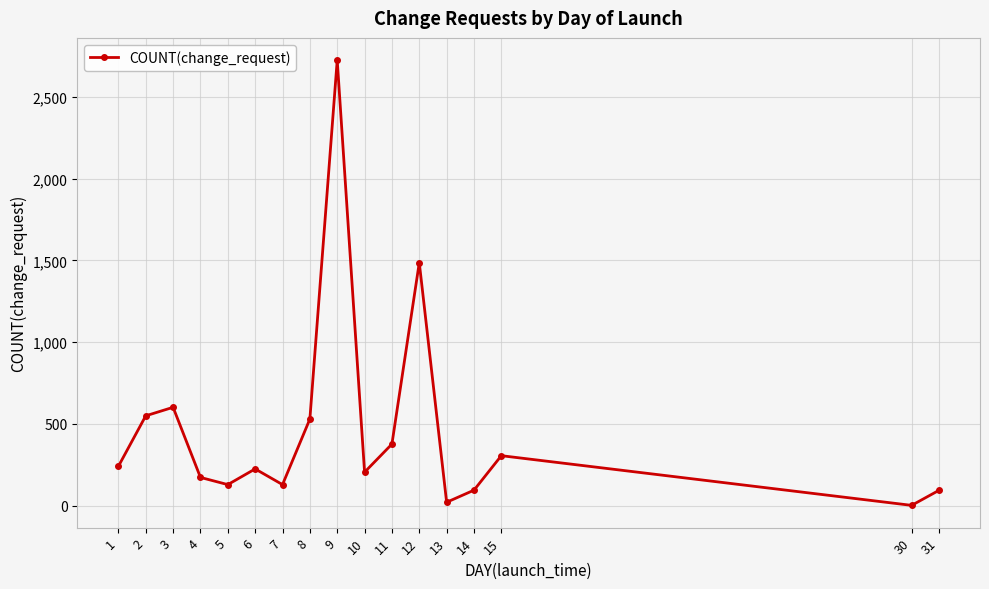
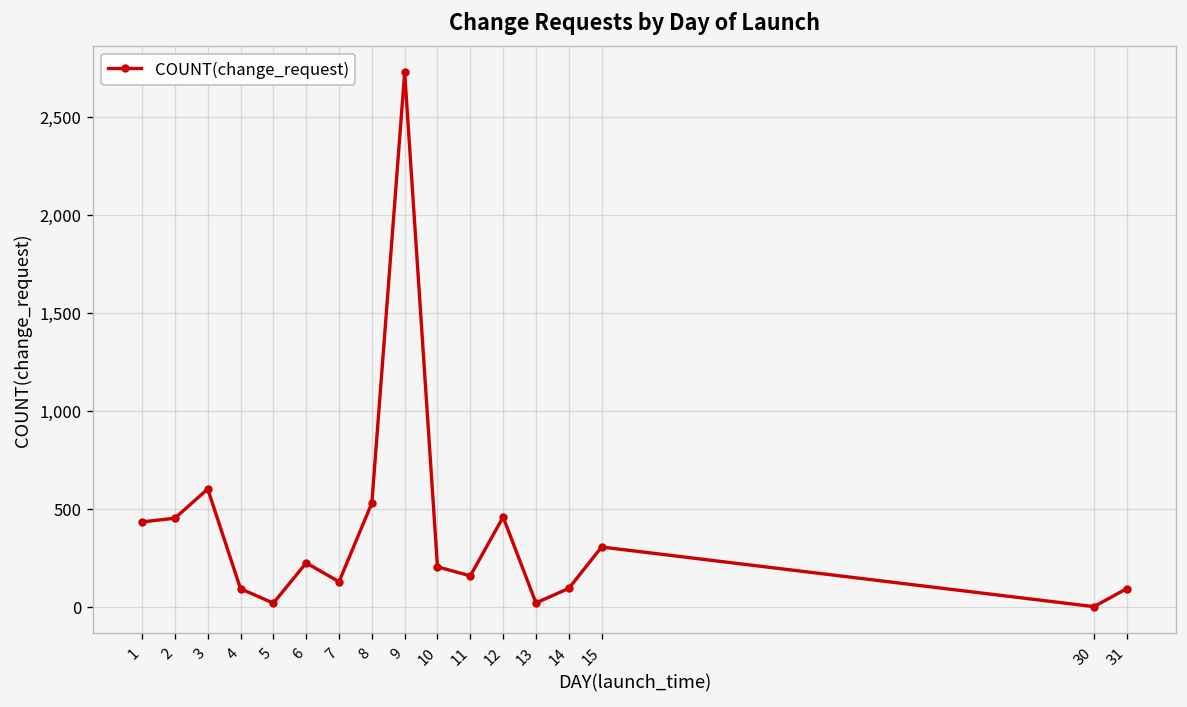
1: 240 -> 430
2: 550 -> 450
4: 170 -> 90
5: 130 -> 20
11: 380 -> 160
12: 1,490 -> 460
